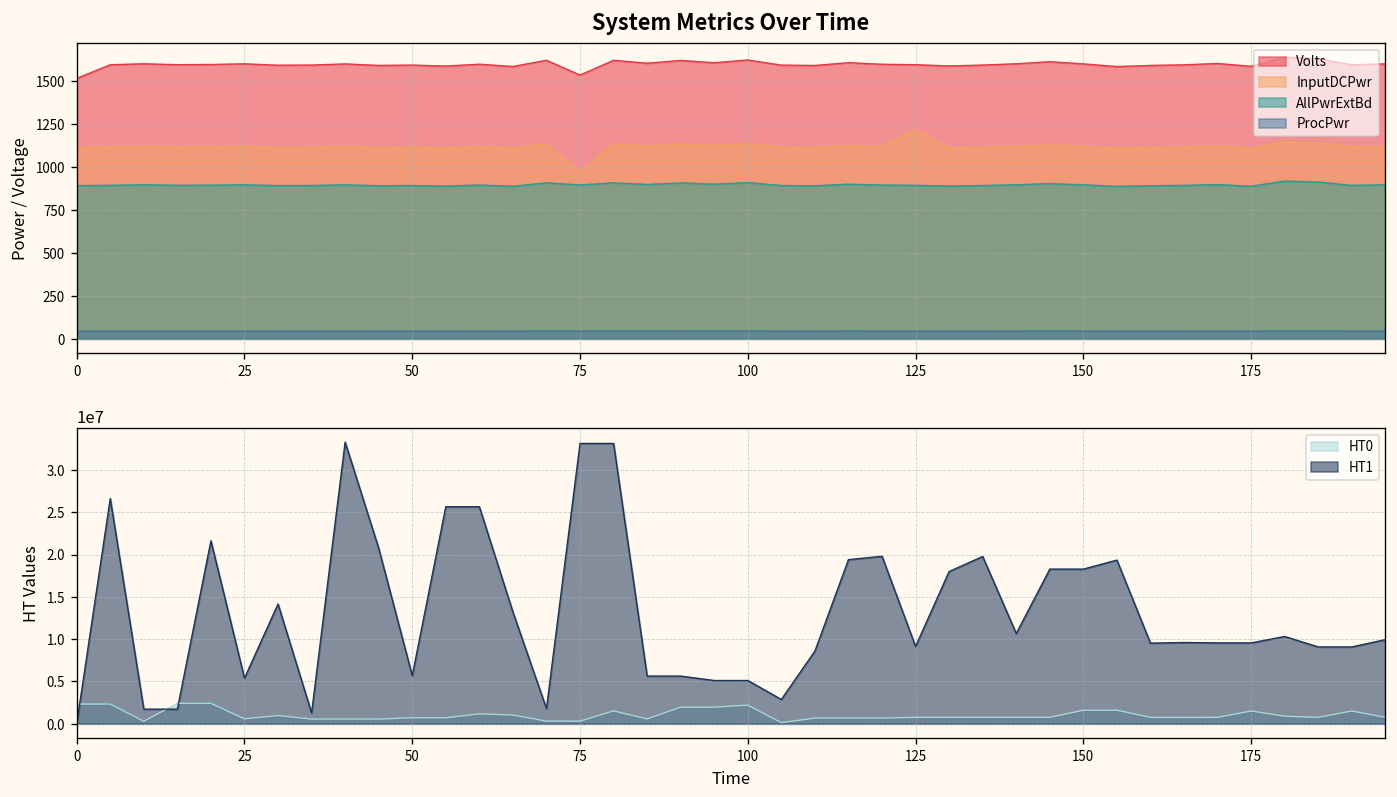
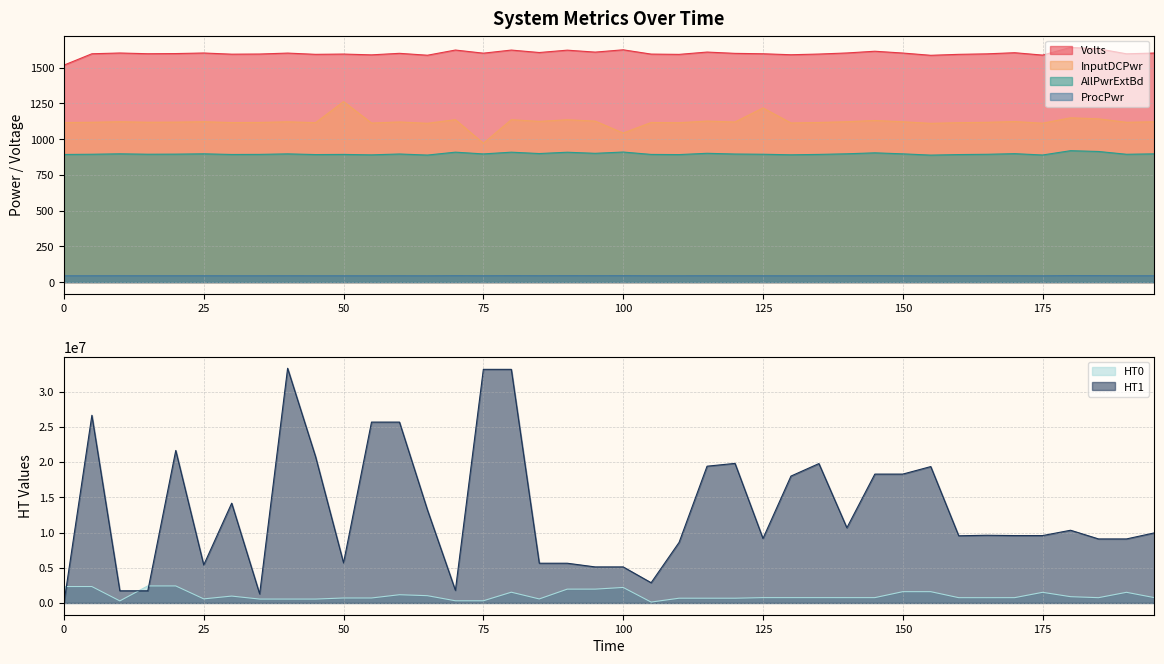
System Metrics Over Time, InputDCPwr, 50: 1120 -> 1260
System Metrics Over Time, Volts, 75: 1540 -> 1600
System Metrics Over Time, InputDCPwr, 100: 1140 -> 1040
